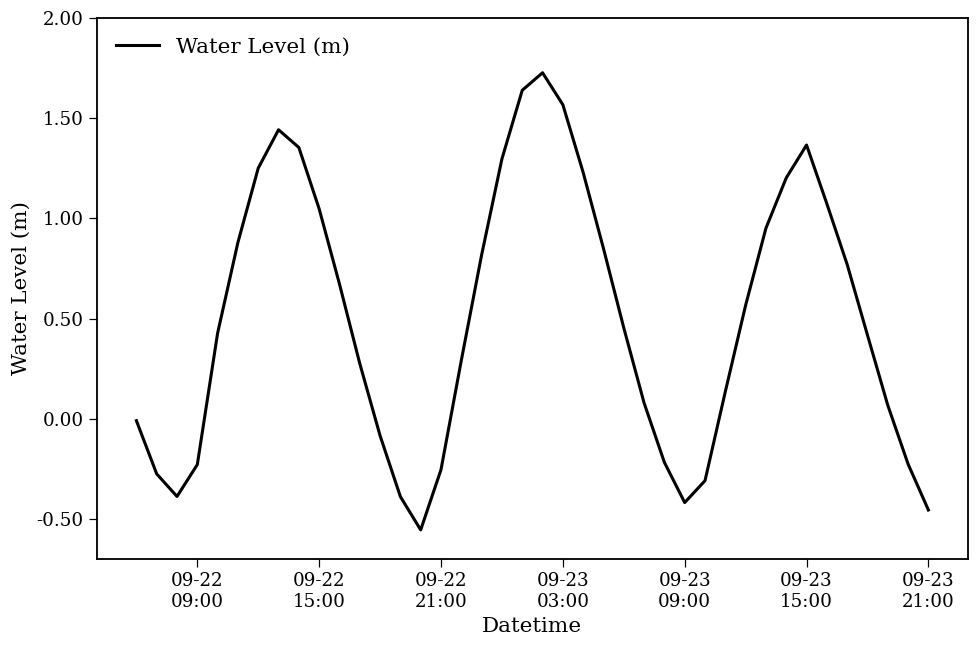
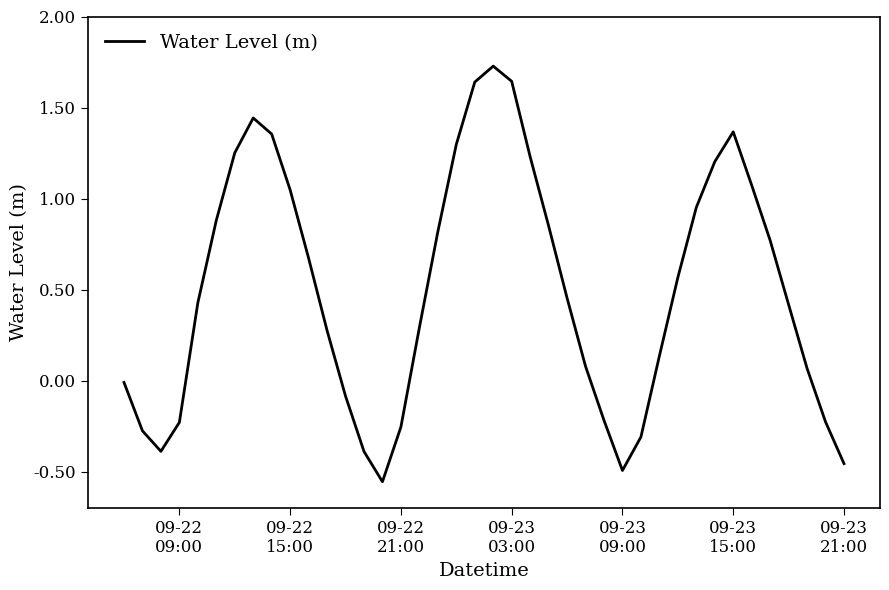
09-23 03:00: 1.57 -> 1.64
09-23 09:00: -0.42 -> -0.49
